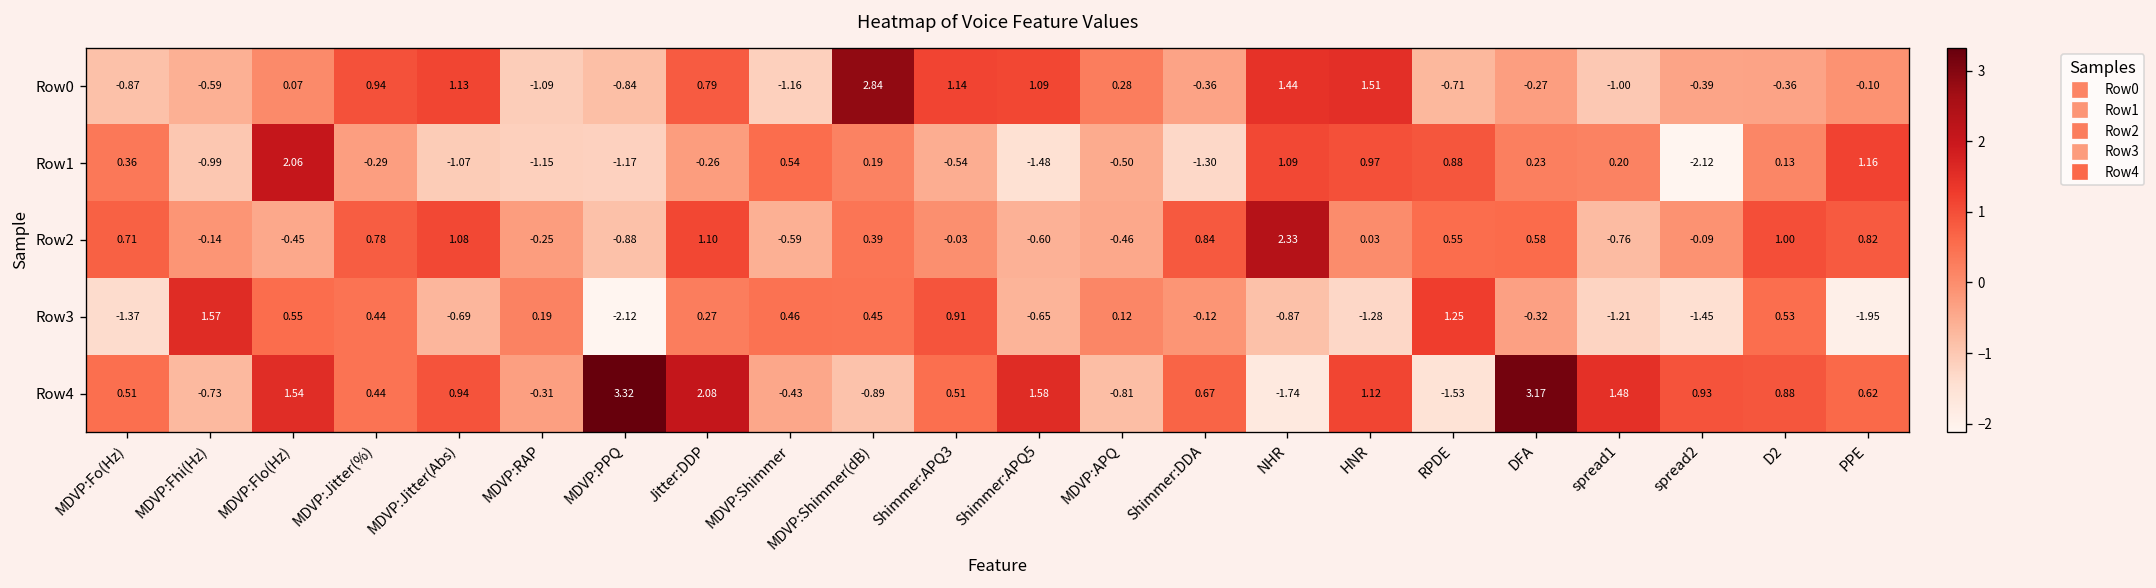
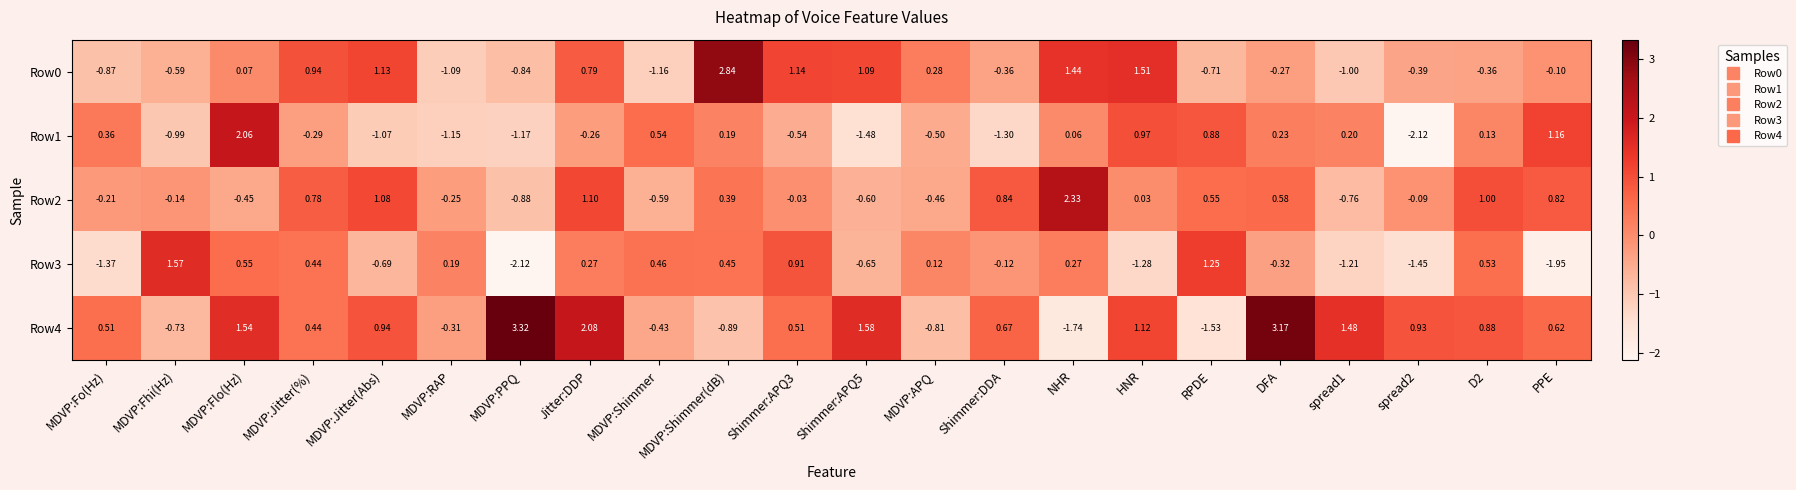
Row1, NHR: 1.09 -> 0.06
Row2, MDVP:Fo(Hz): 0.71 -> -0.21
Row3, NHR: -0.87 -> 0.27
